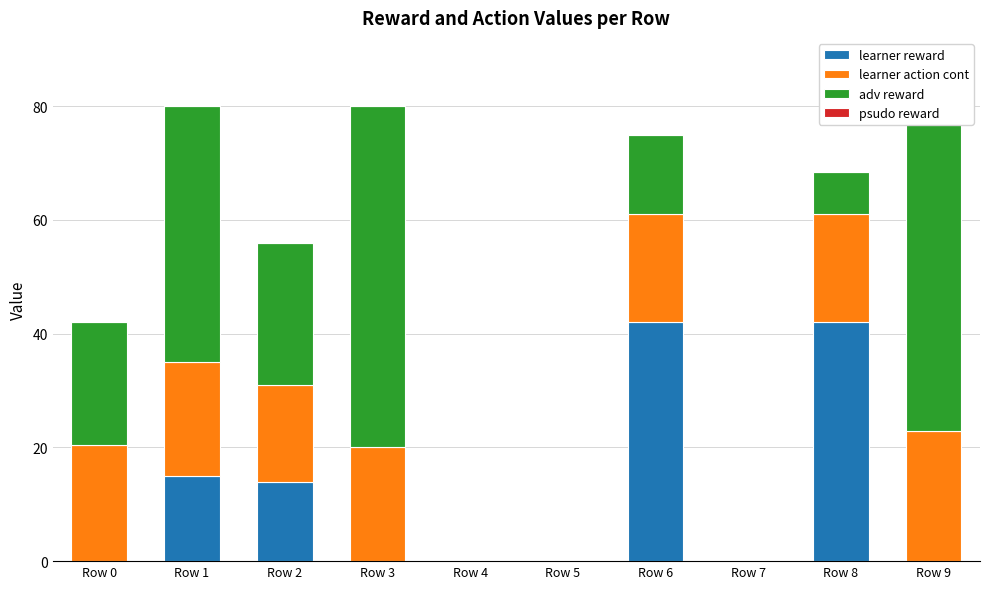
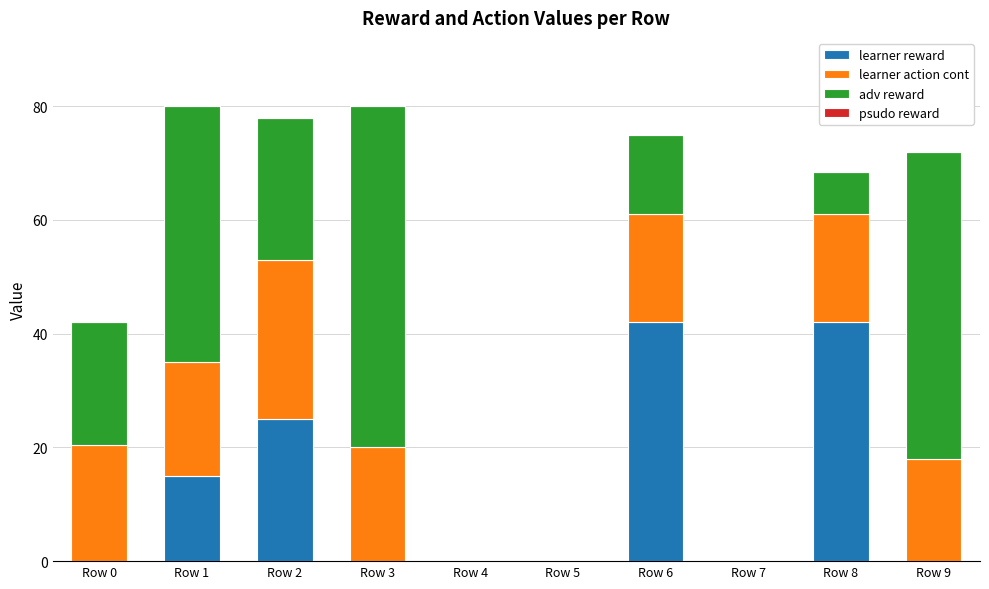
learner reward, Row 2: 14 -> 25
learner action cont, Row 2: 17 -> 28
learner action cont, Row 9: 23 -> 18
